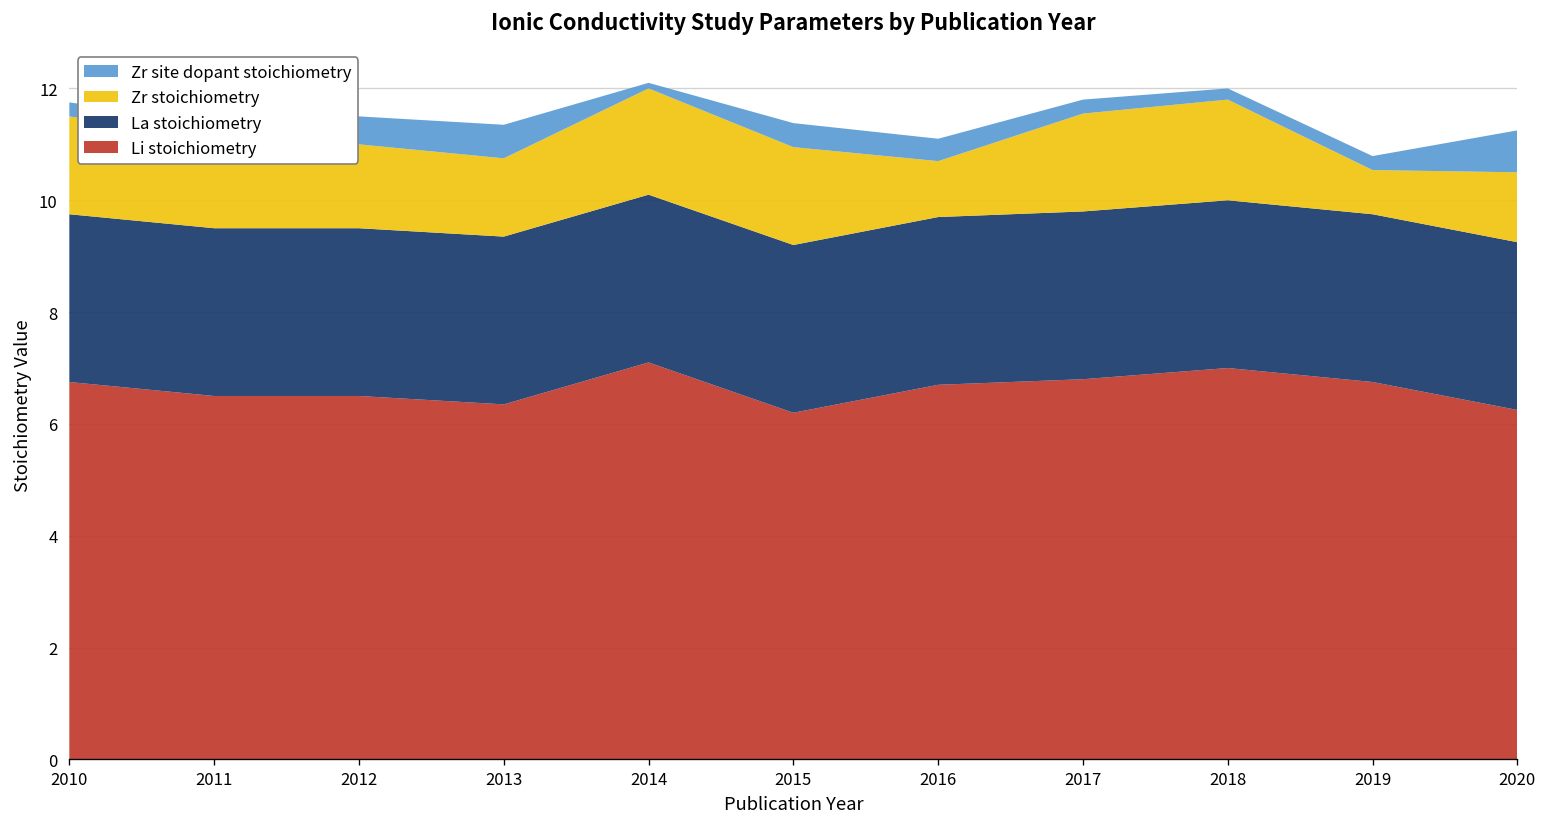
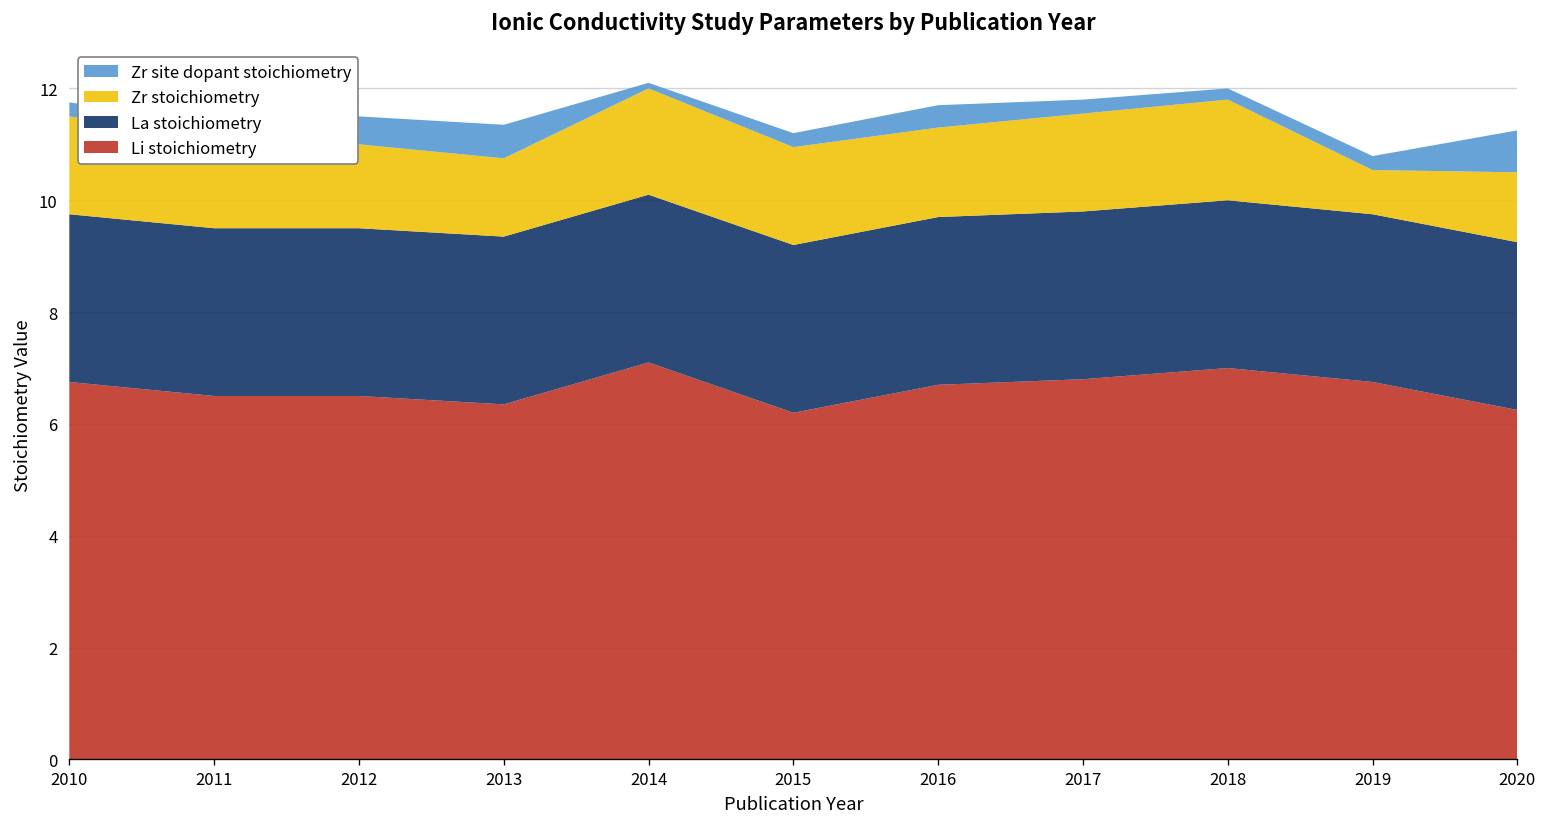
Zr site dopant stoichiometry, 2015: 0.4 -> 0.3
Zr stoichiometry, 2016: 1.0 -> 1.6
